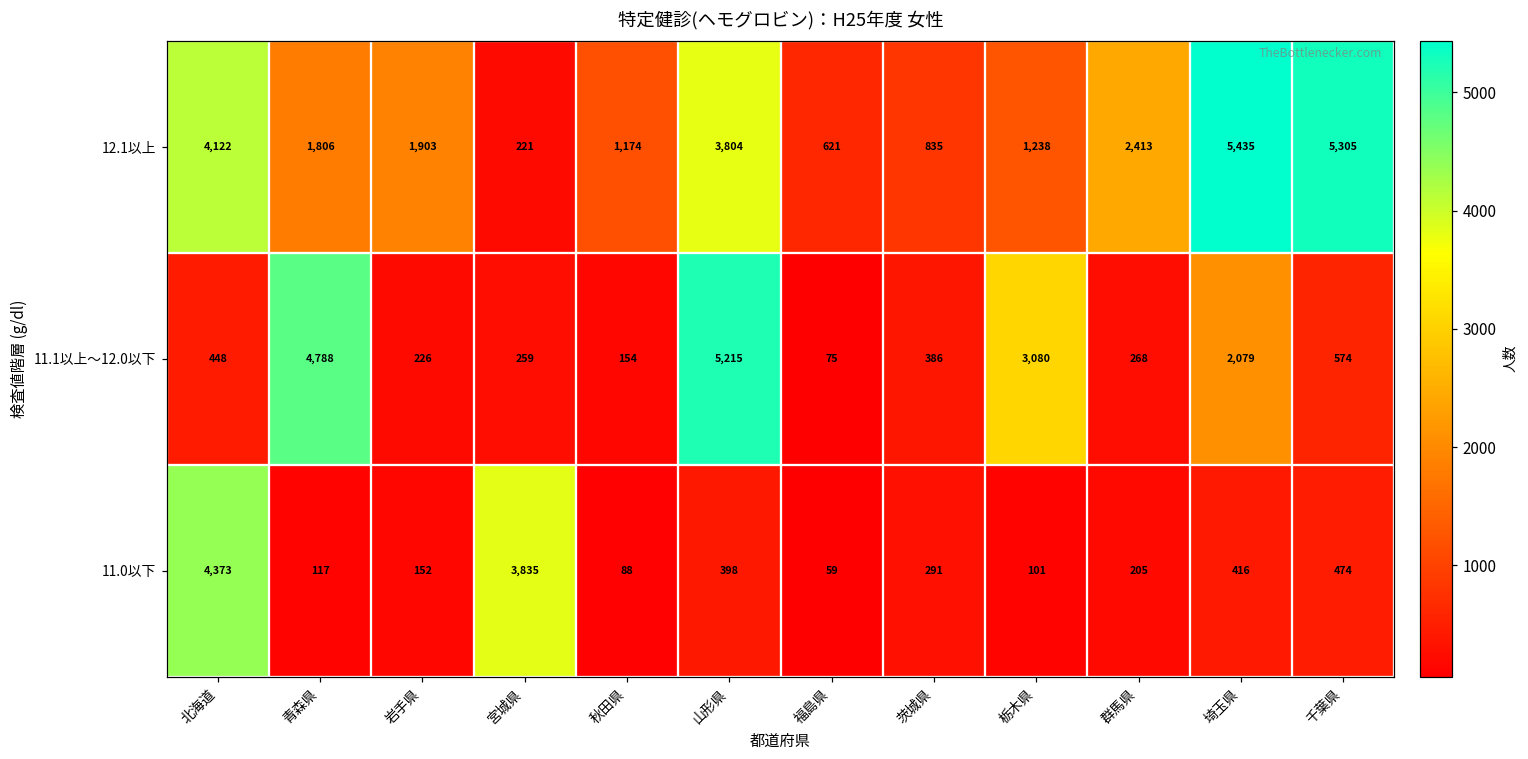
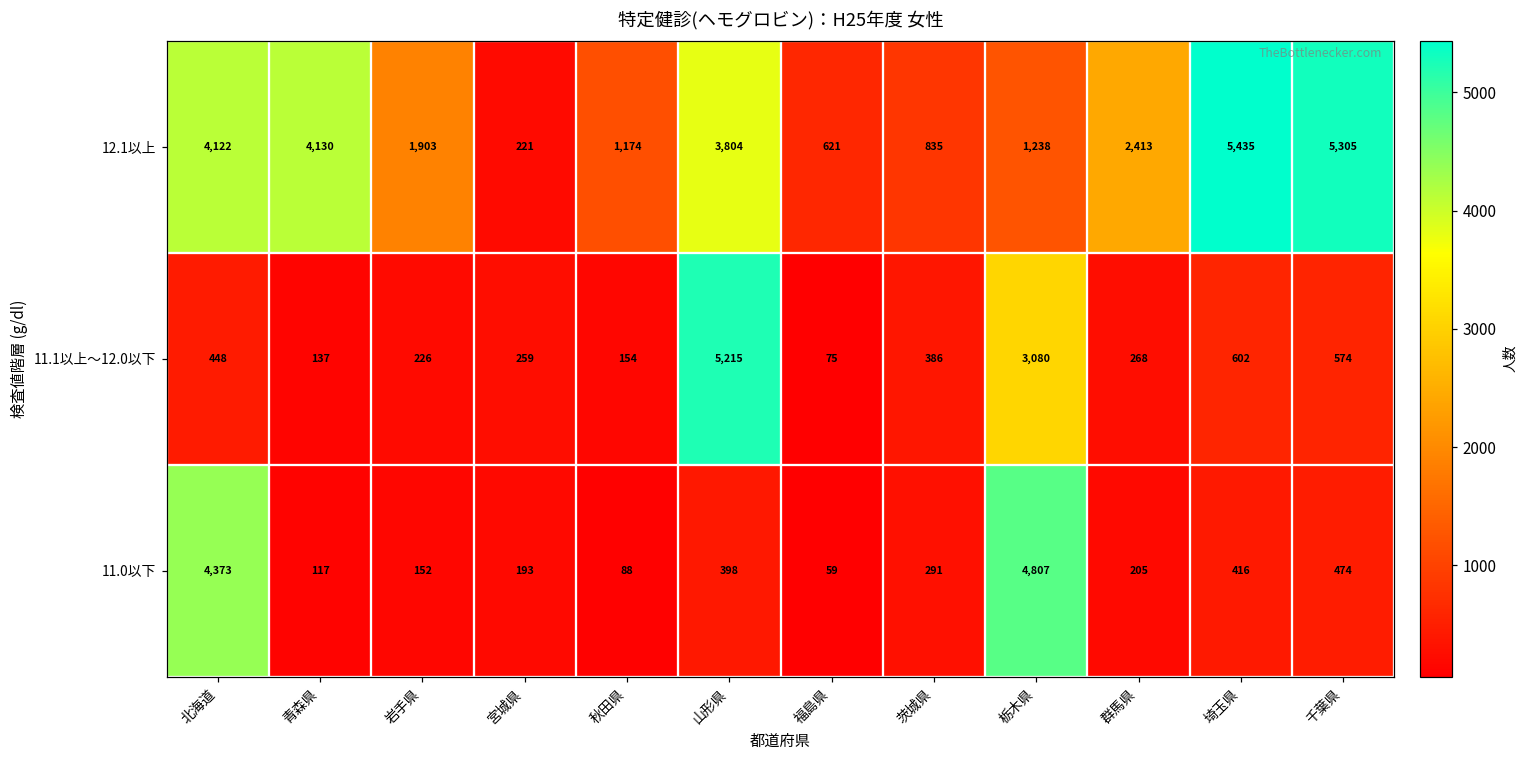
12.1以上, 青森県: 1,806 -> 4,130
11.1以上～12.0以下, 青森県: 4,788 -> 137
11.1以上～12.0以下, 埼玉県: 2,079 -> 602
11.0以下, 宮城県: 3,835 -> 193
11.0以下, 栃木県: 101 -> 4,807
